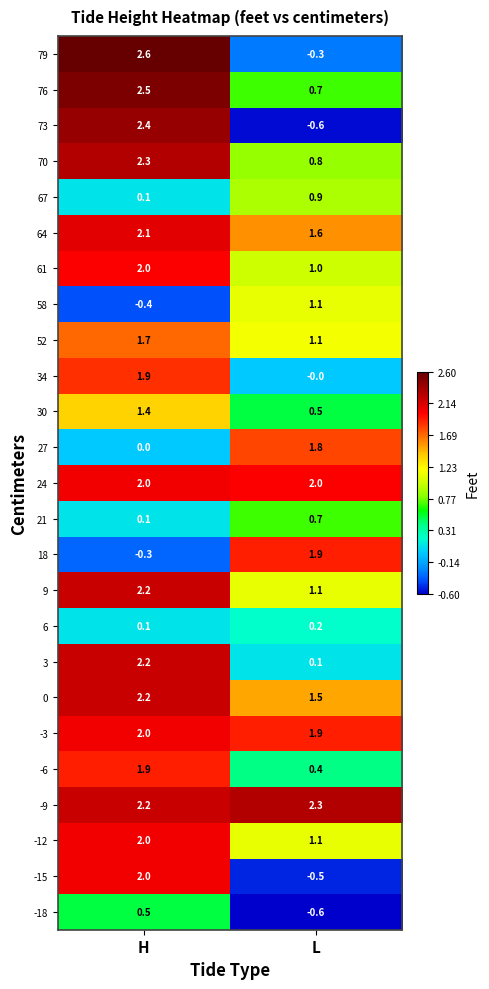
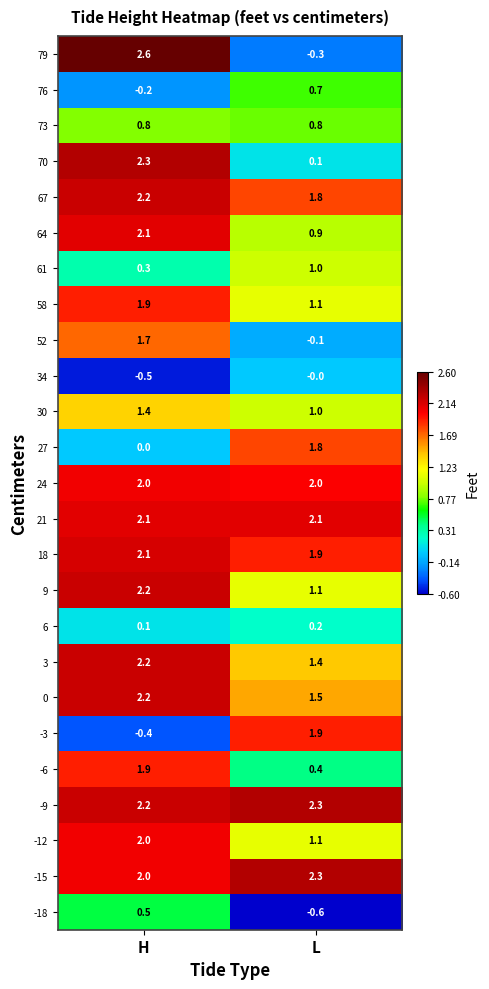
76, H: 2.5 -> -0.2
73, H: 2.4 -> 0.8
73, L: -0.6 -> 0.8
70, L: 0.8 -> 0.1
67, H: 0.1 -> 2.2
67, L: 0.9 -> 1.8
64, L: 1.6 -> 0.9
61, H: 2.0 -> 0.3
58, H: -0.4 -> 1.9
52, L: 1.1 -> -0.1
34, H: 1.9 -> -0.5
30, L: 0.5 -> 1.0
21, H: 0.1 -> 2.1
21, L: 0.7 -> 2.1
18, H: -0.3 -> 2.1
3, L: 0.1 -> 1.4
-3, H: 2.0 -> -0.4
-15, L: -0.5 -> 2.3
